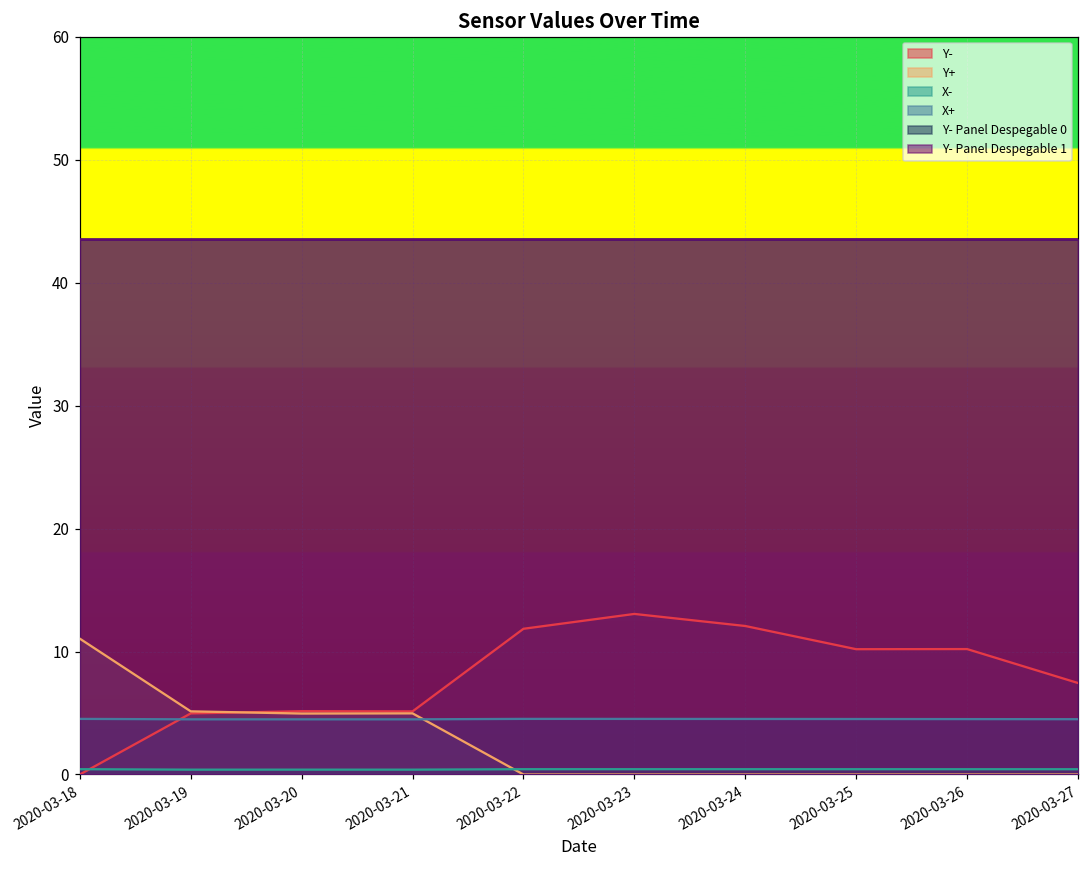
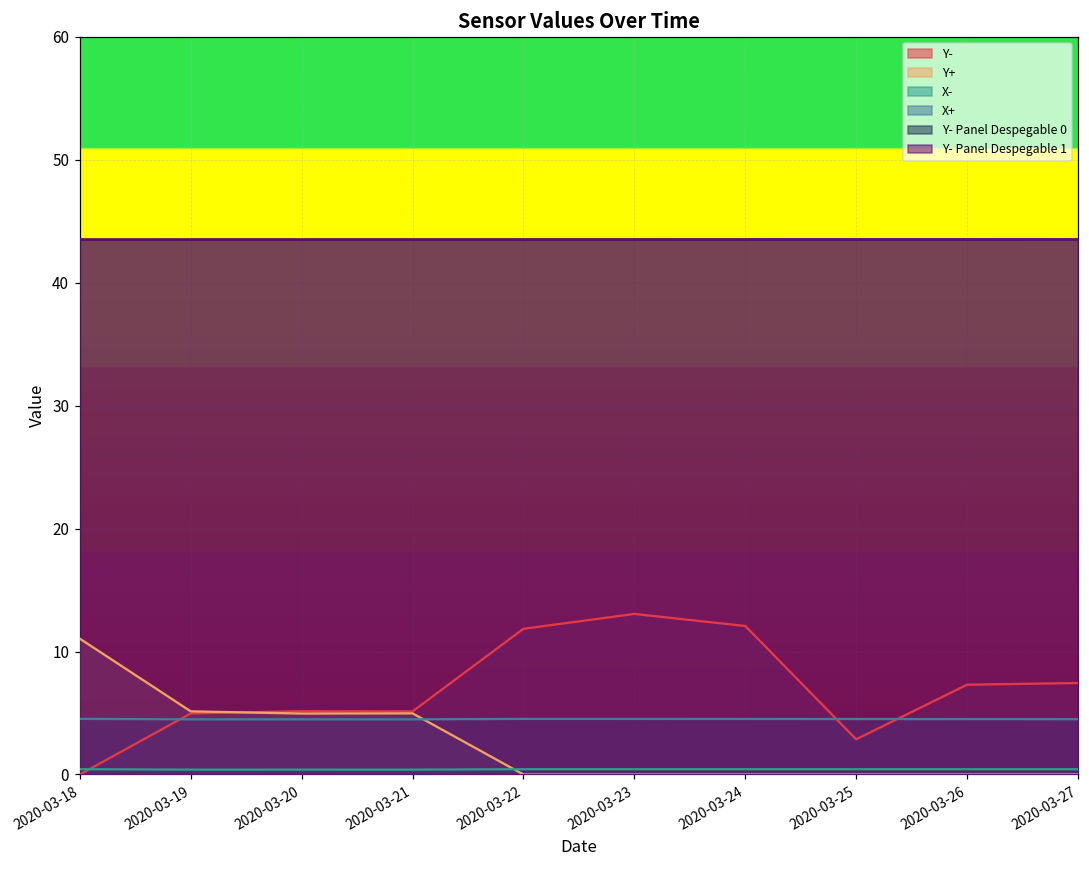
Y-, 2020-03-25: 10.2 -> 2.9
Y-, 2020-03-26: 10.2 -> 7.3
